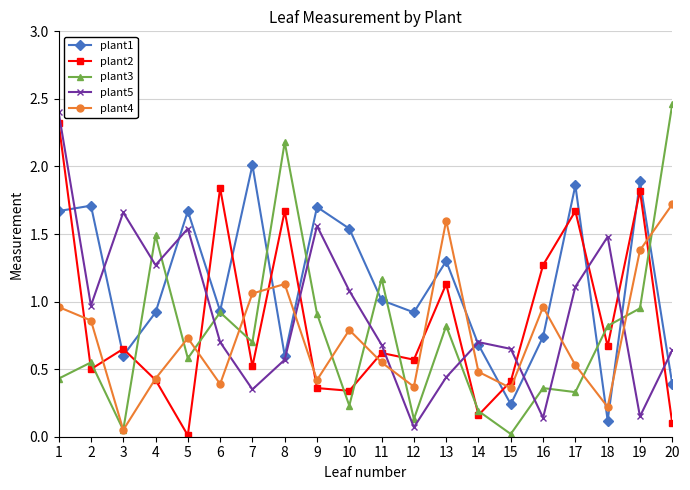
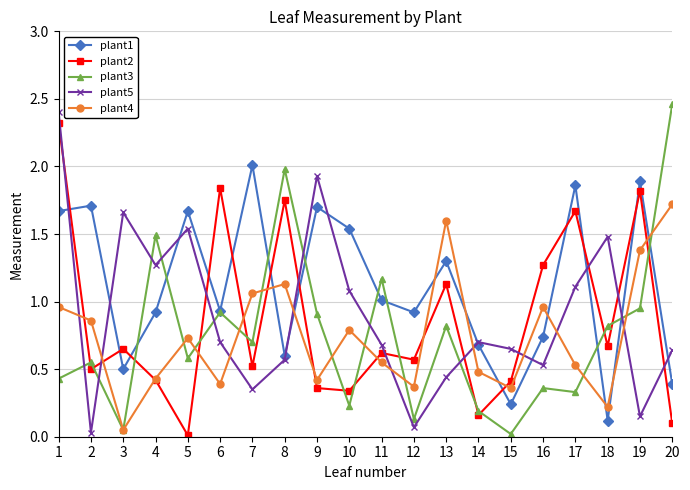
plant5, 2: 0.97 -> 0.03
plant1, 3: 0.6 -> 0.5
plant2, 8: 1.67 -> 1.75
plant3, 8: 2.18 -> 1.98
plant5, 9: 1.56 -> 1.93
plant5, 16: 0.14 -> 0.53
